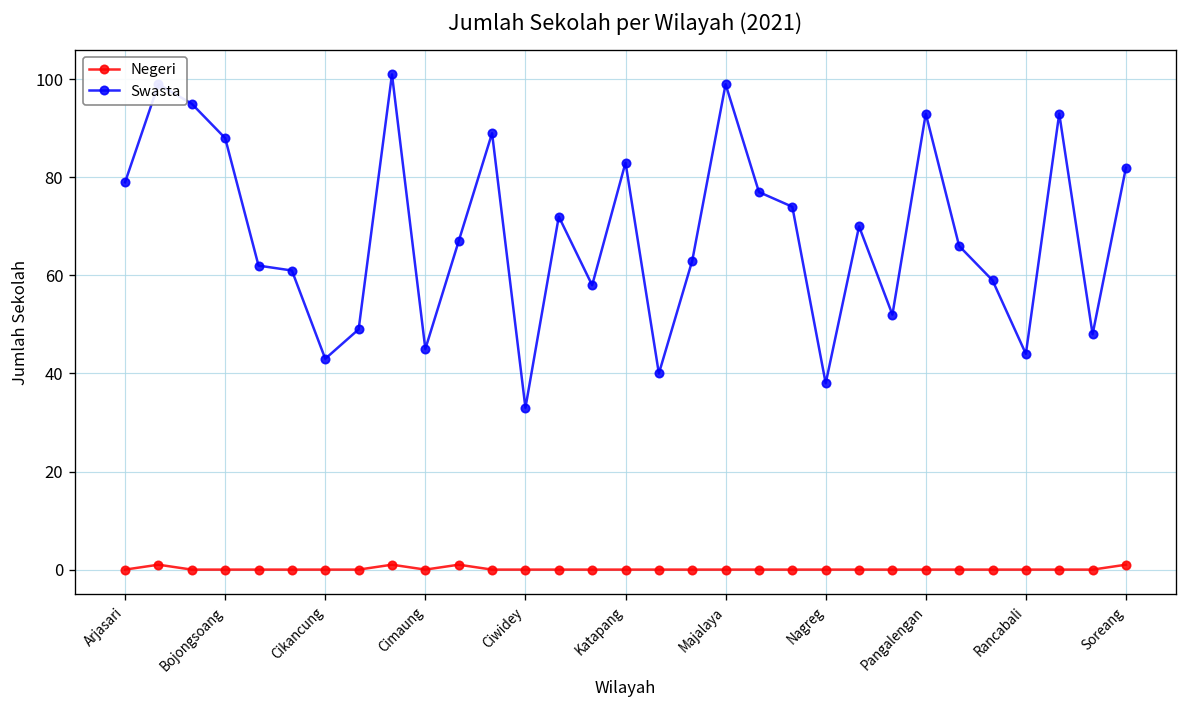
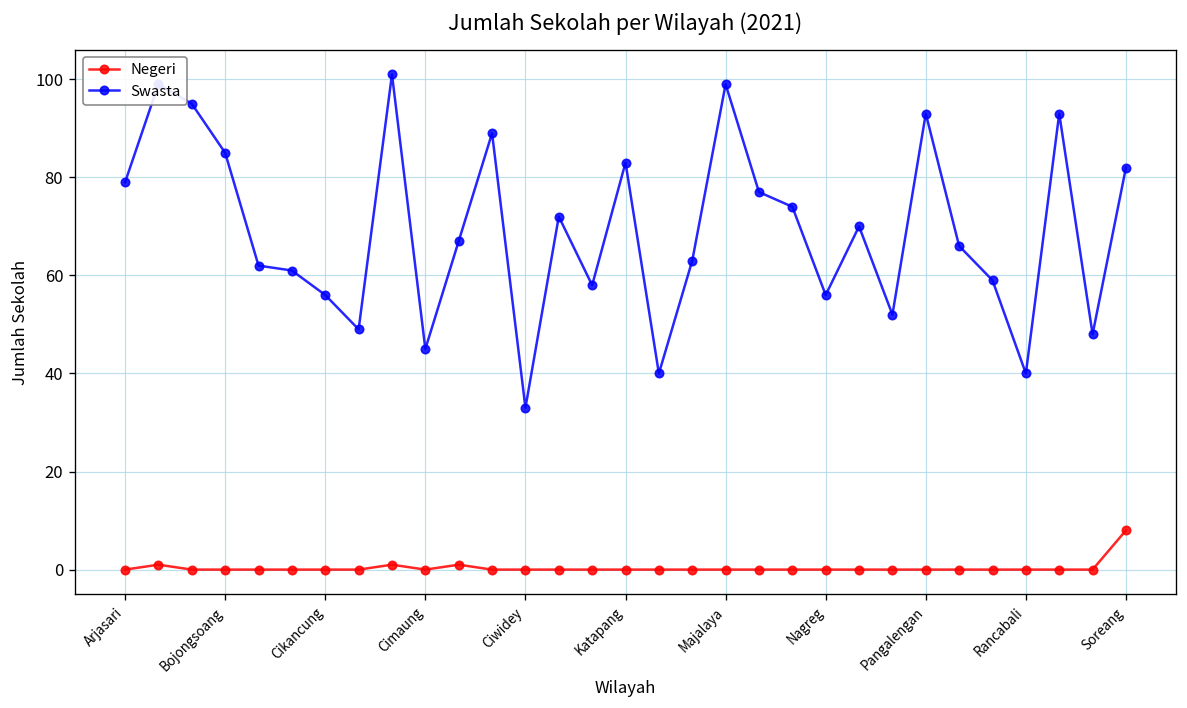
Swasta, Bojongsoang: 88 -> 85
Swasta, Cikancung: 43 -> 56
Swasta, Nagreg: 38 -> 56
Swasta, Rancabali: 44 -> 40
Negeri, Soreang: 1 -> 8
